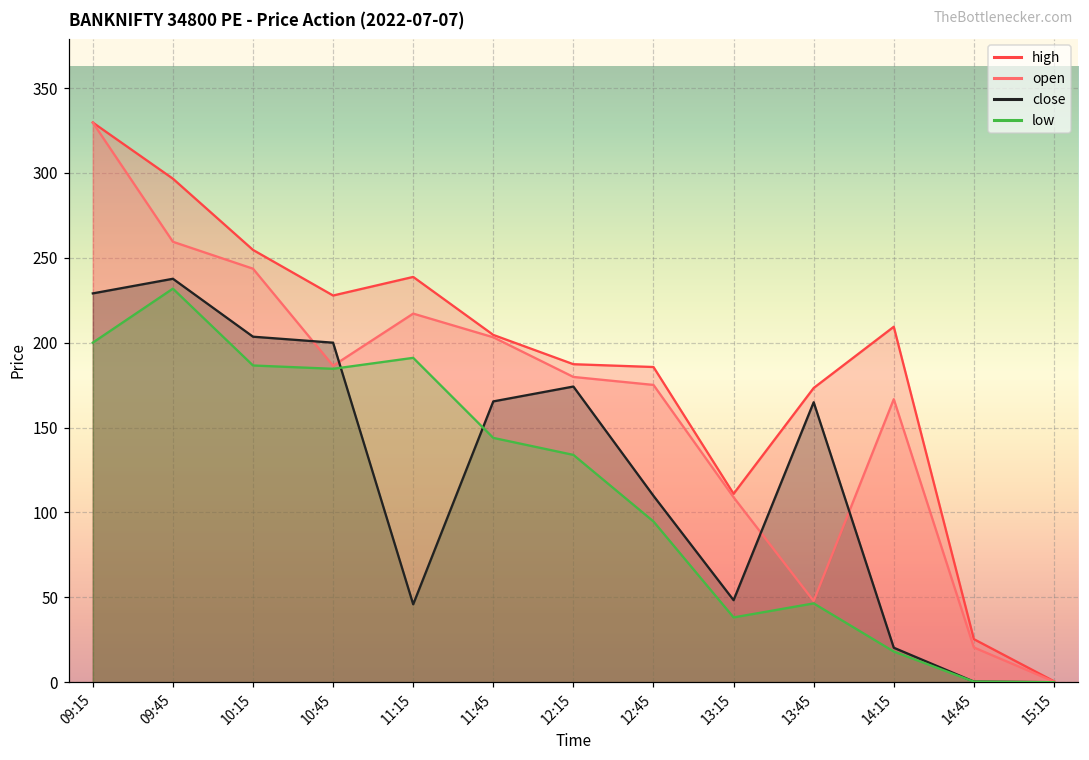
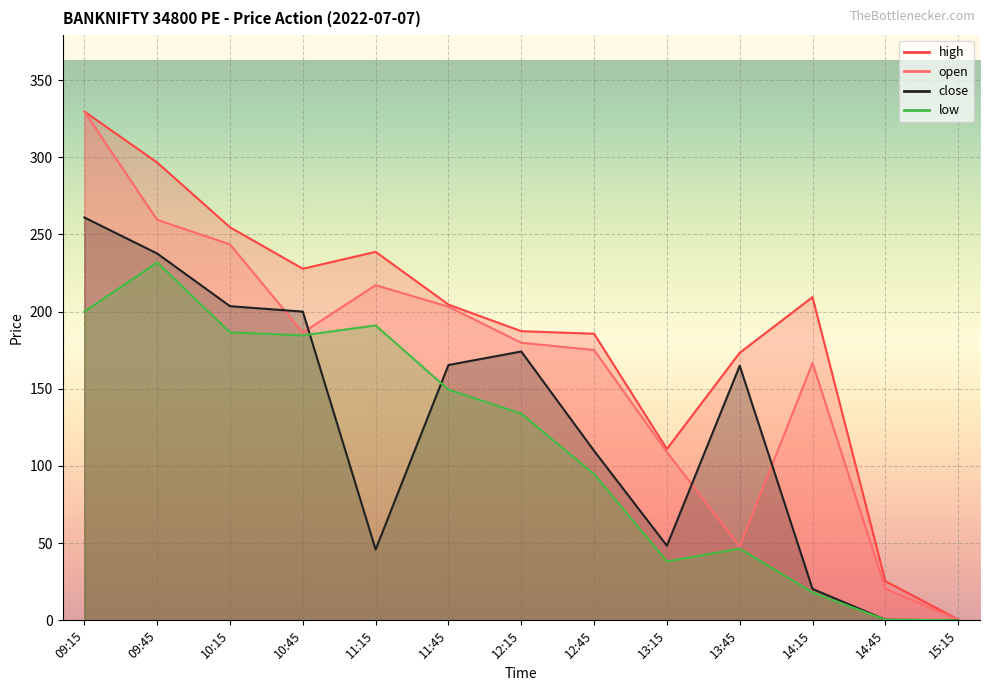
close, 09:15: 229 -> 261
low, 11:45: 144 -> 149
